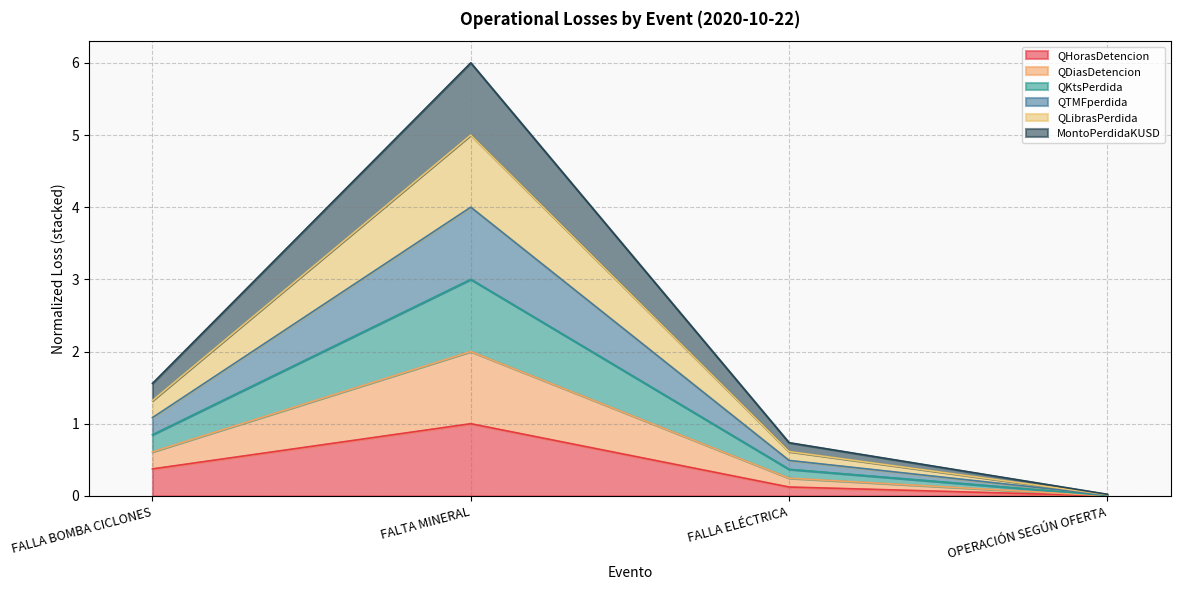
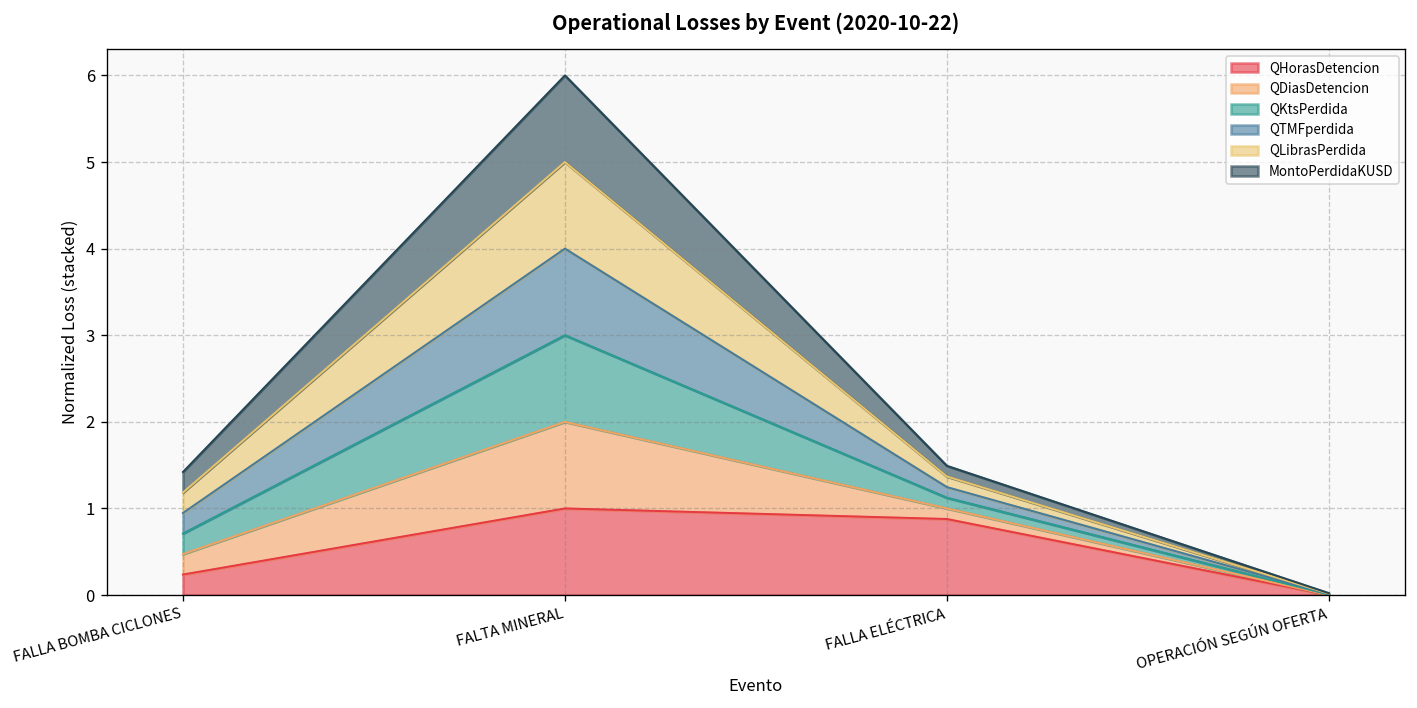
QHorasDetencion, FALLA BOMBA CICLONES: 0.4 -> 0.2
QHorasDetencion, FALLA ELÉCTRICA: 0.1 -> 0.9
